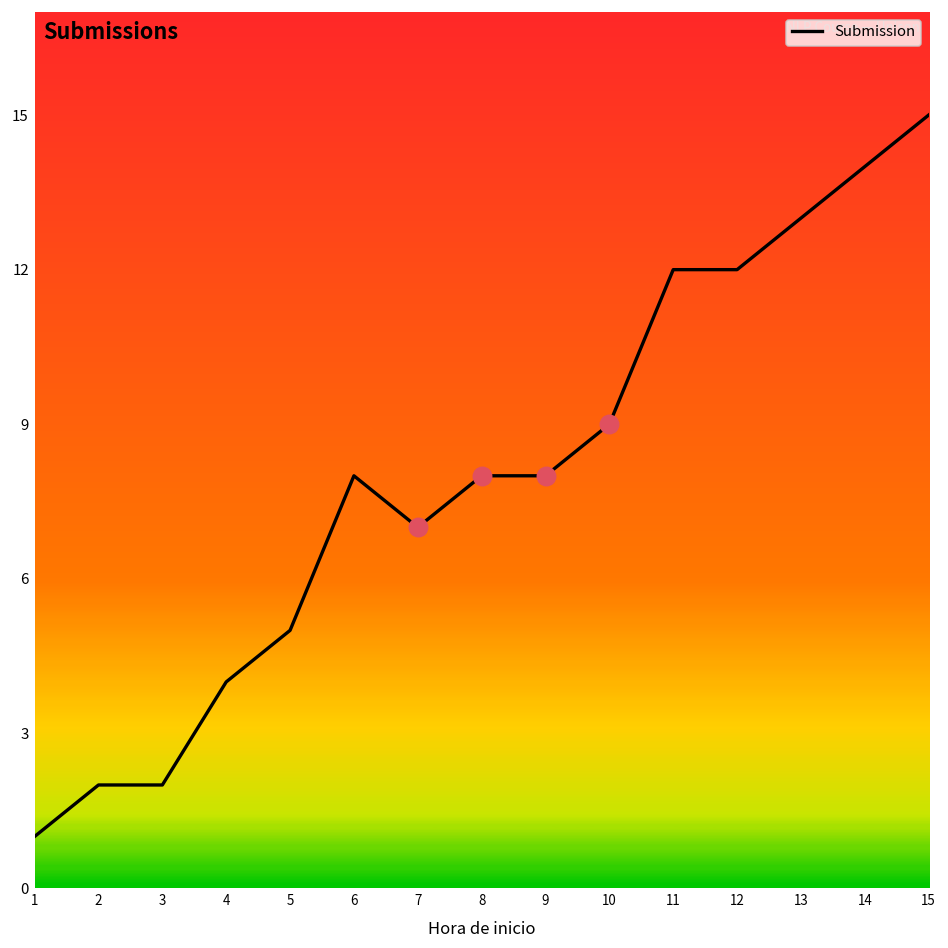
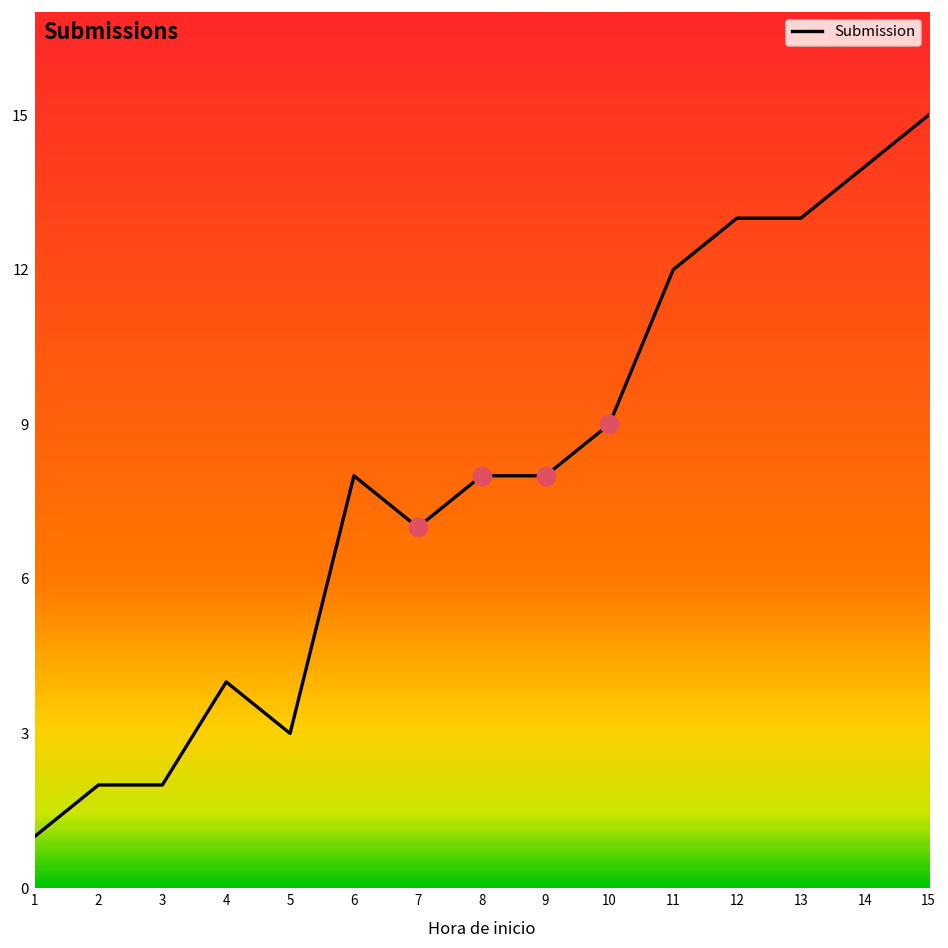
Submission, 5: 5 -> 3
Submission, 12: 12 -> 13
